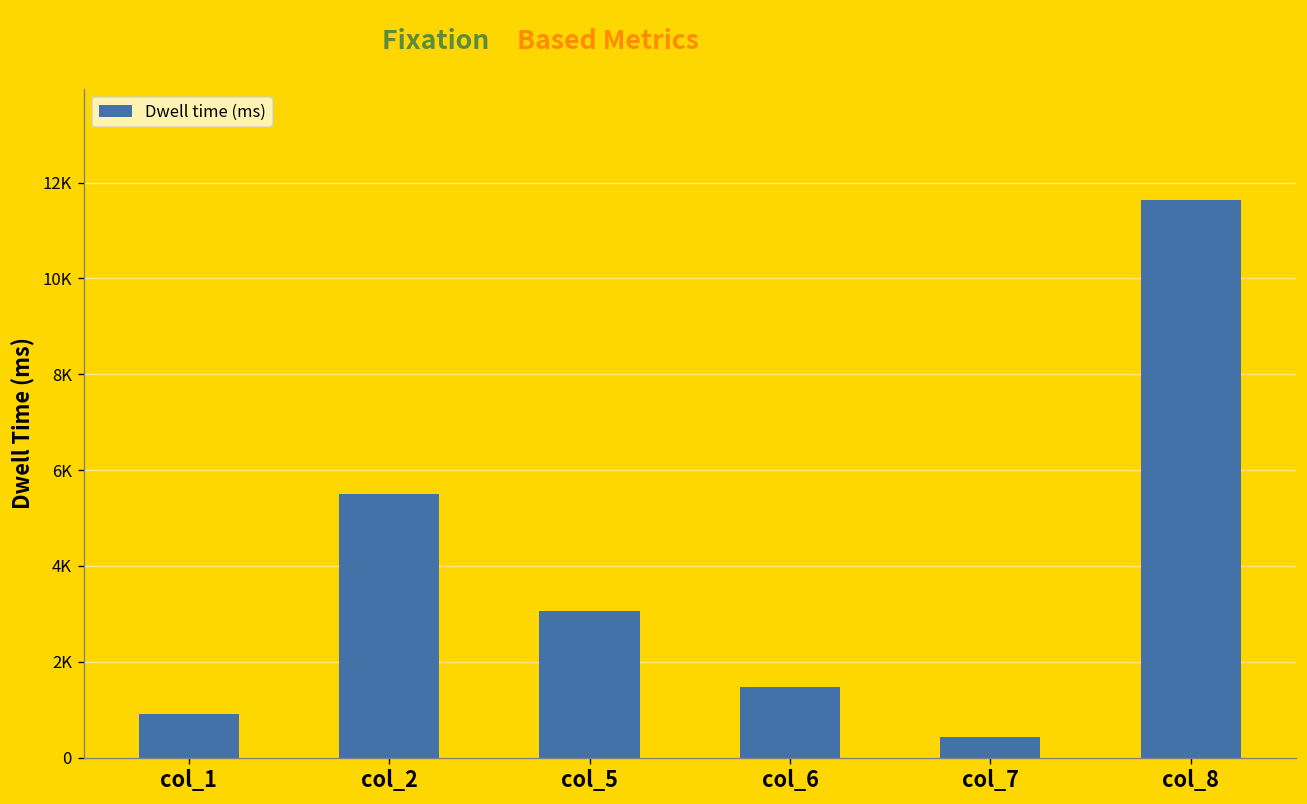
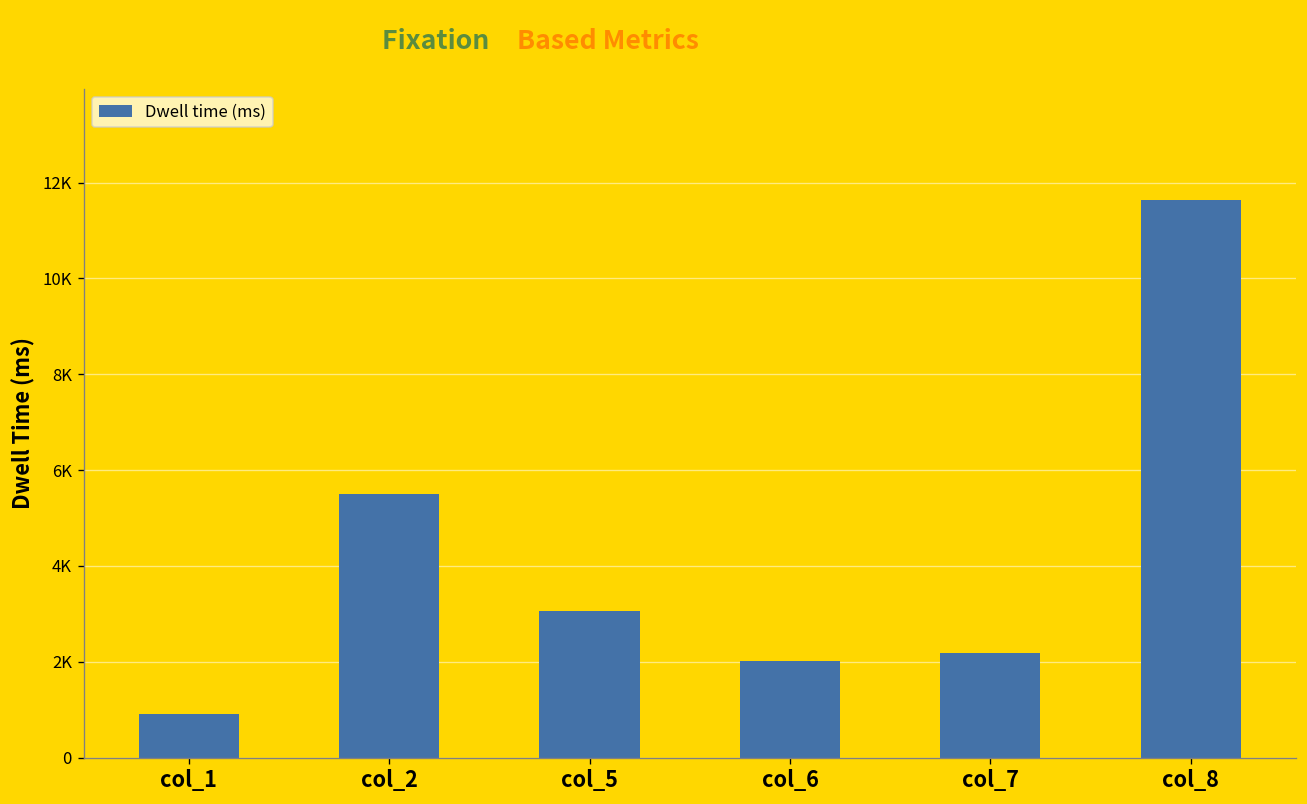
col_6: 1500 -> 2000
col_7: 400 -> 2200
